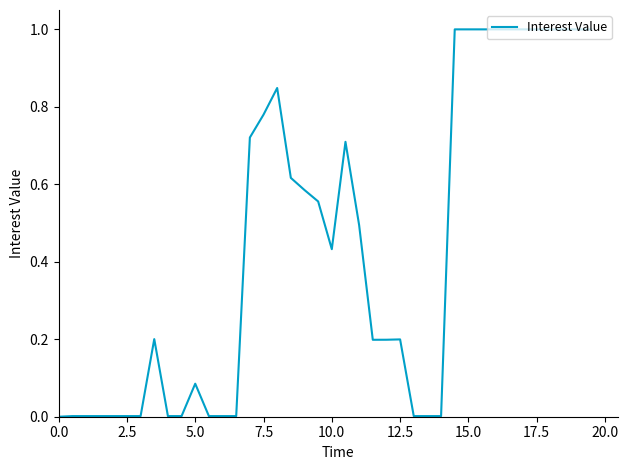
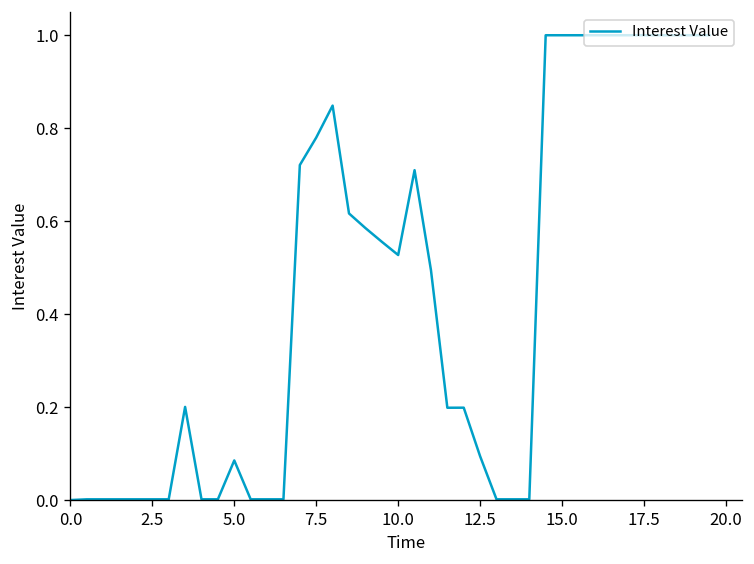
10.0: 0.43 -> 0.53
12.5: 0.20 -> 0.09
